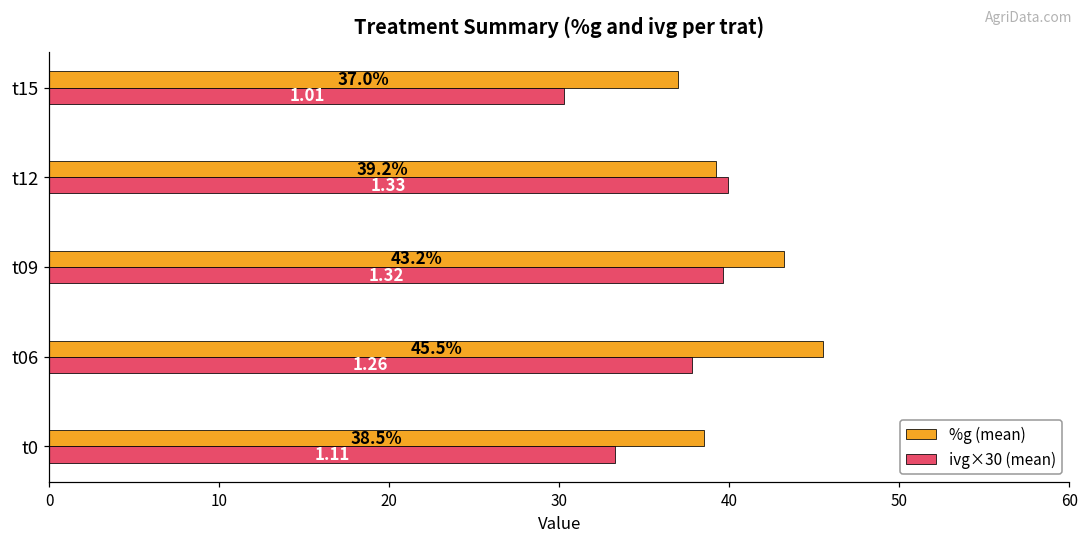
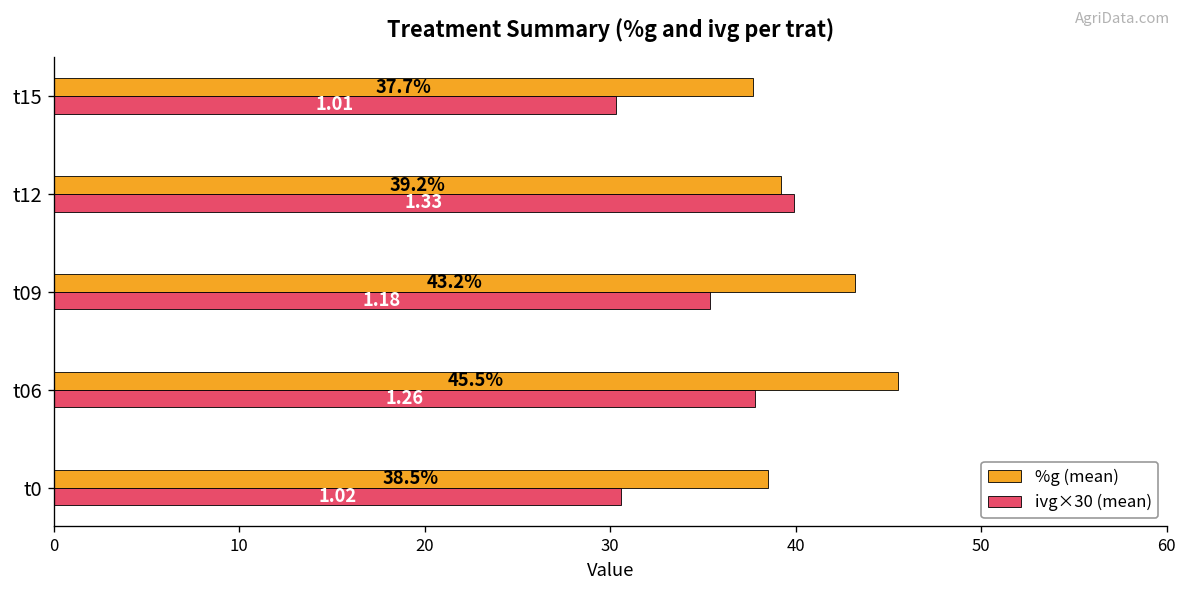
%g (mean), t15: 37.0% -> 37.7%
ivg×30 (mean), t09: 1.32 -> 1.18
ivg×30 (mean), t0: 1.11 -> 1.02
